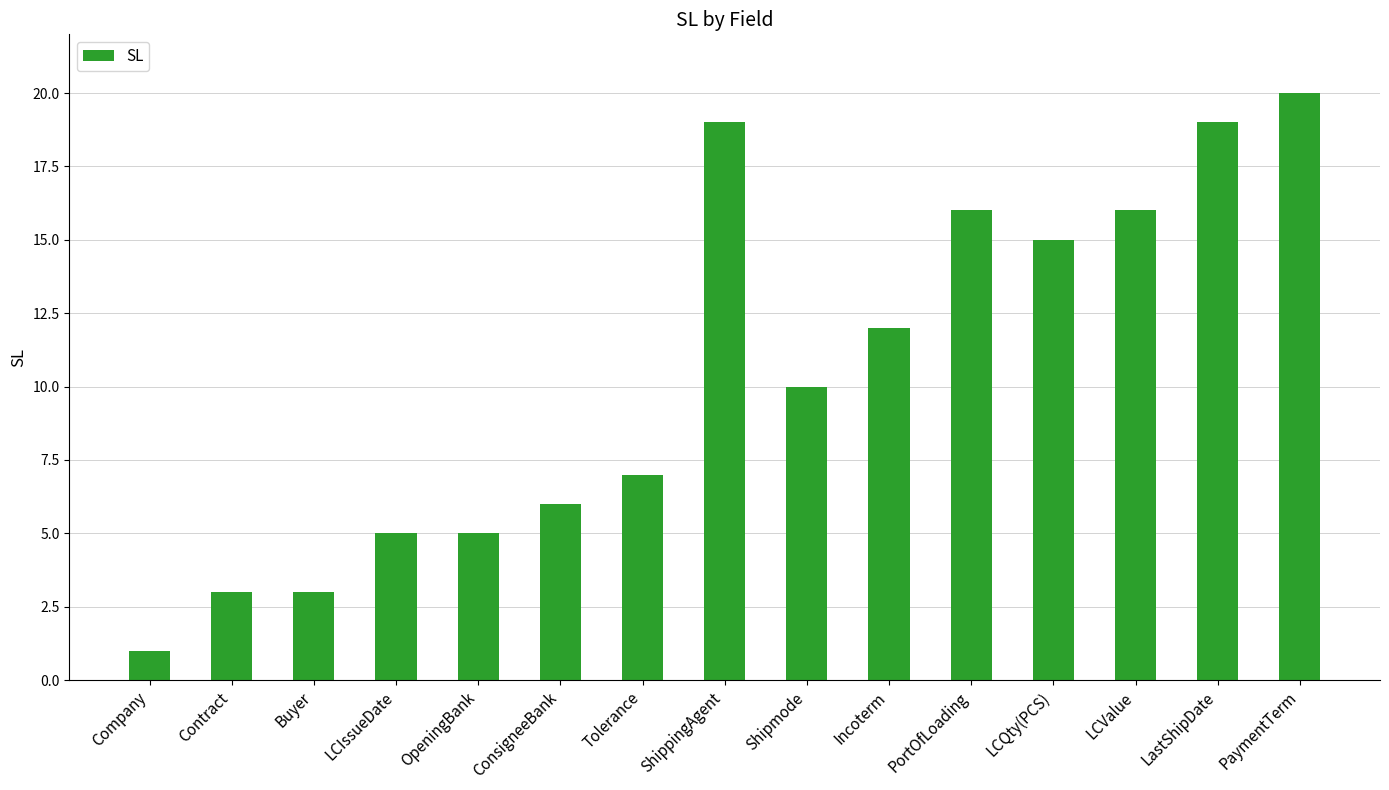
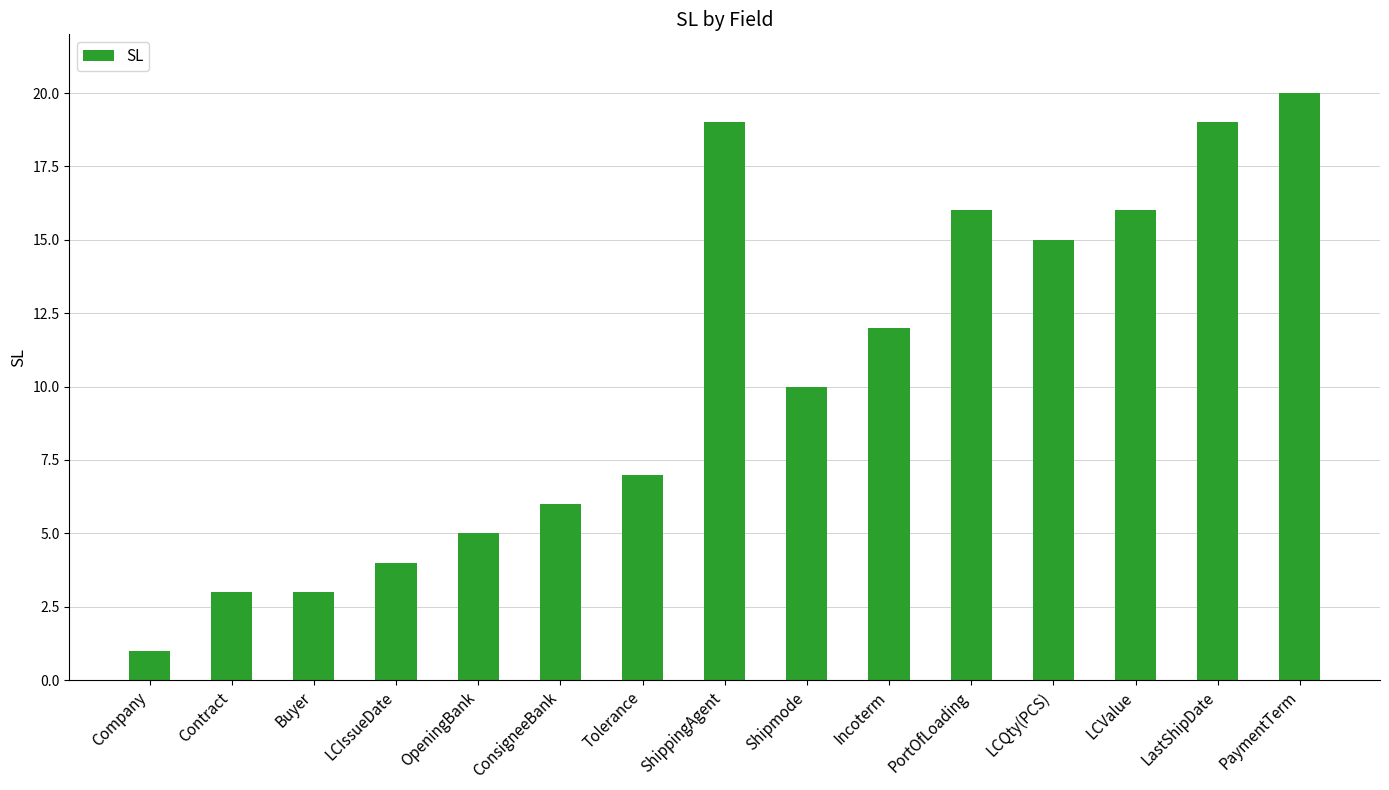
LCIssueDate: 5 -> 4
